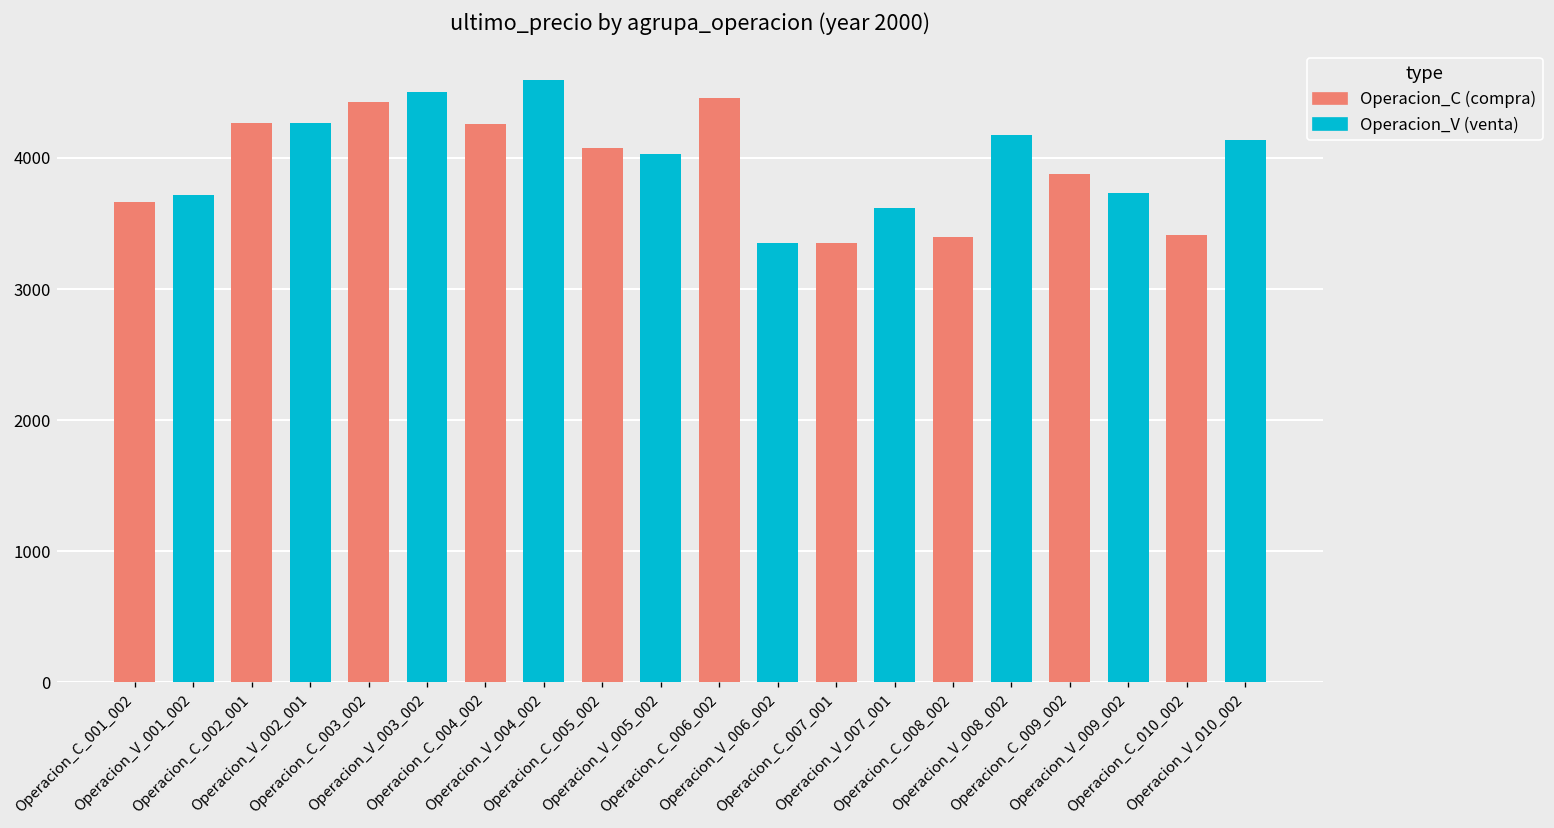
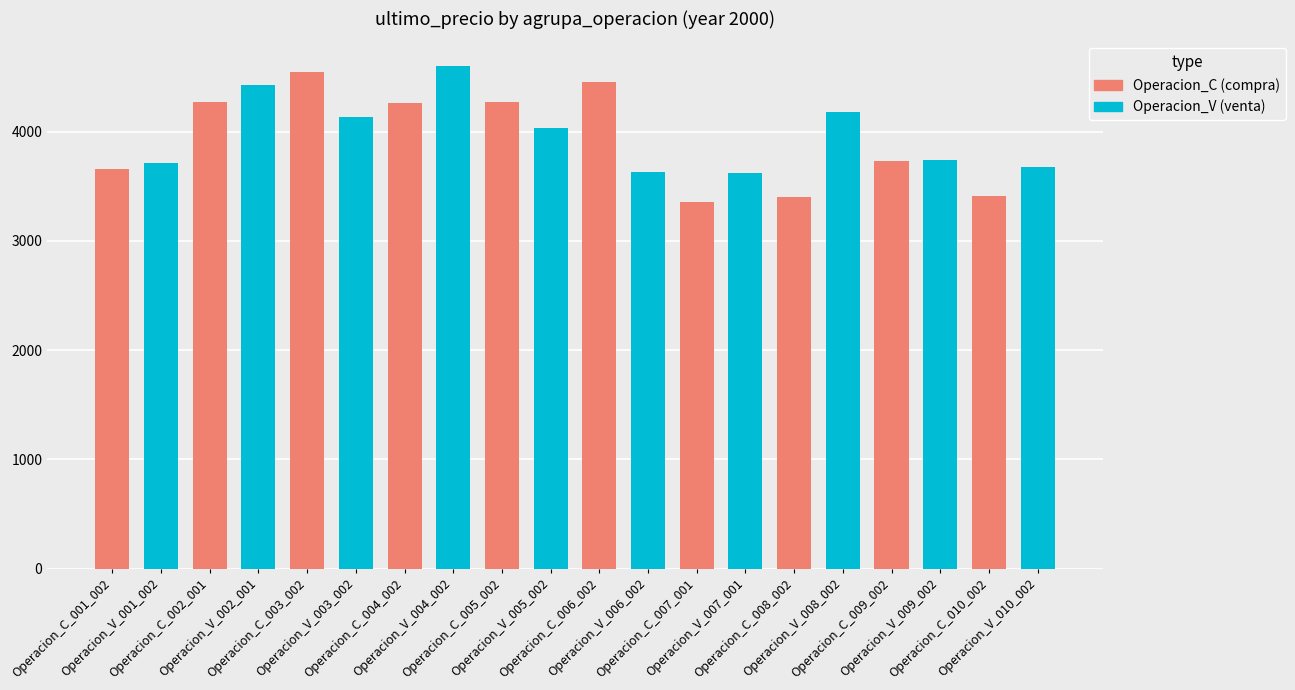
Operacion_V_002_001: 4270 -> 4430
Operacion_C_003_002: 4430 -> 4550
Operacion_V_003_002: 4500 -> 4130
Operacion_C_005_002: 4080 -> 4270
Operacion_V_006_002: 3350 -> 3630
Operacion_C_009_002: 3880 -> 3730
Operacion_V_010_002: 4140 -> 3680
